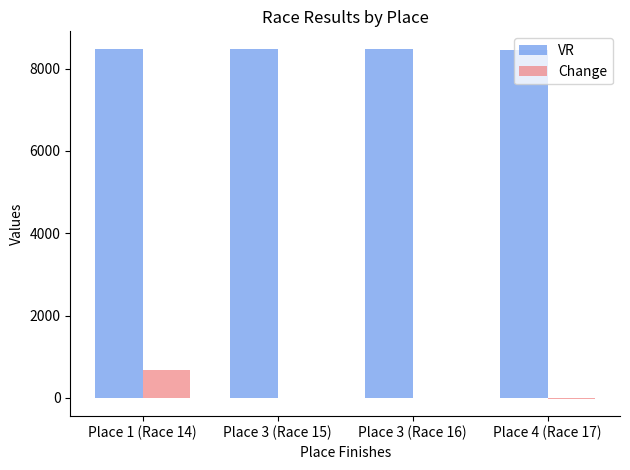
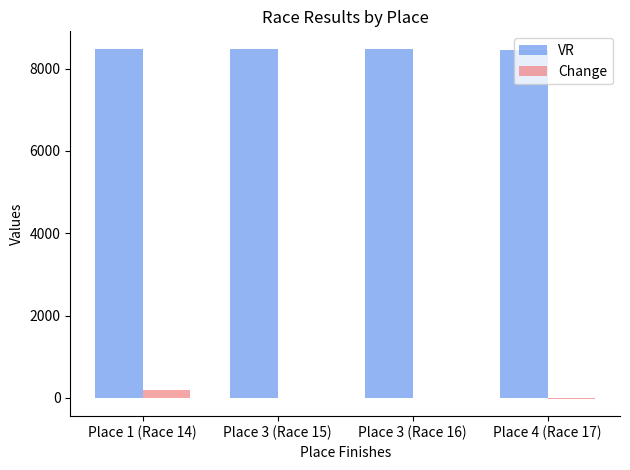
Change, Place 1 (Race 14): 700 -> 200
